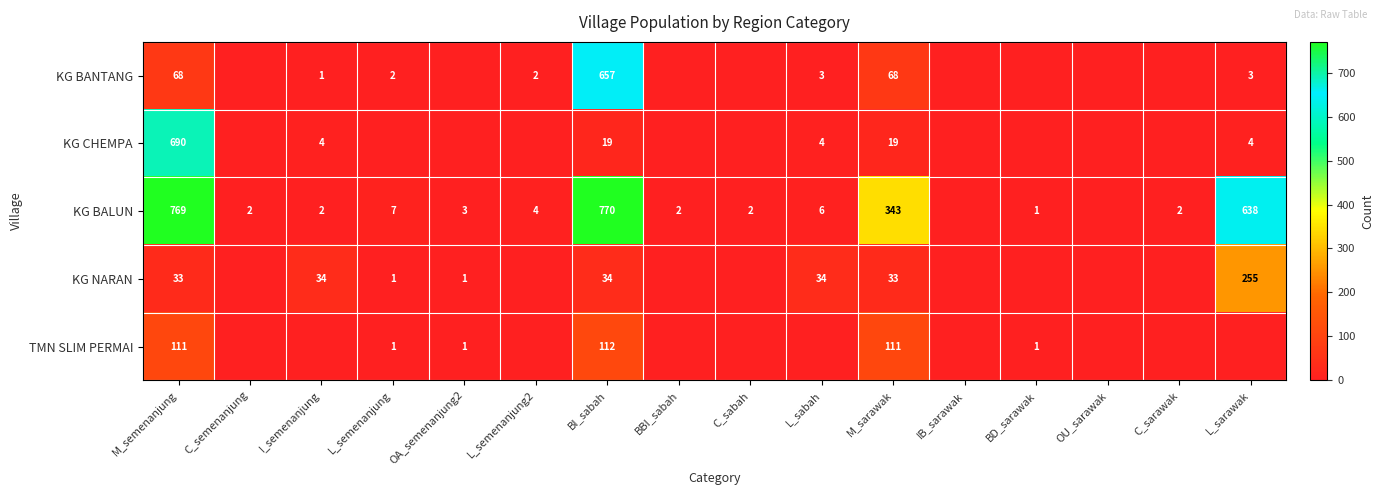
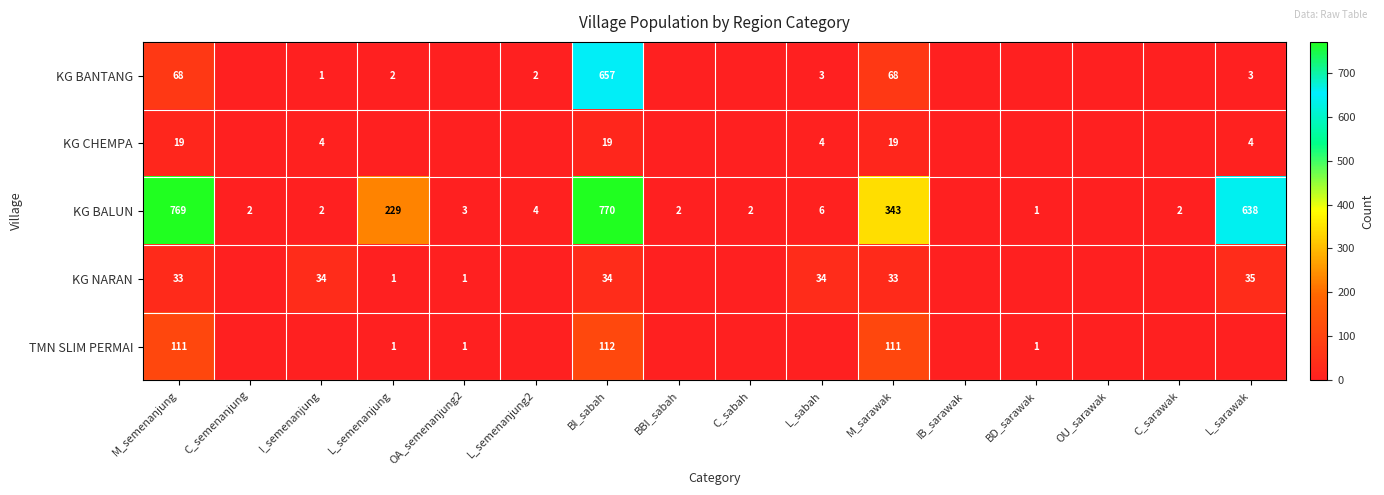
KG CHEMPA, M_semenanjung: 690 -> 19
KG BALUN, L_semenanjung: 7 -> 229
KG NARAN, L_sarawak: 255 -> 35
